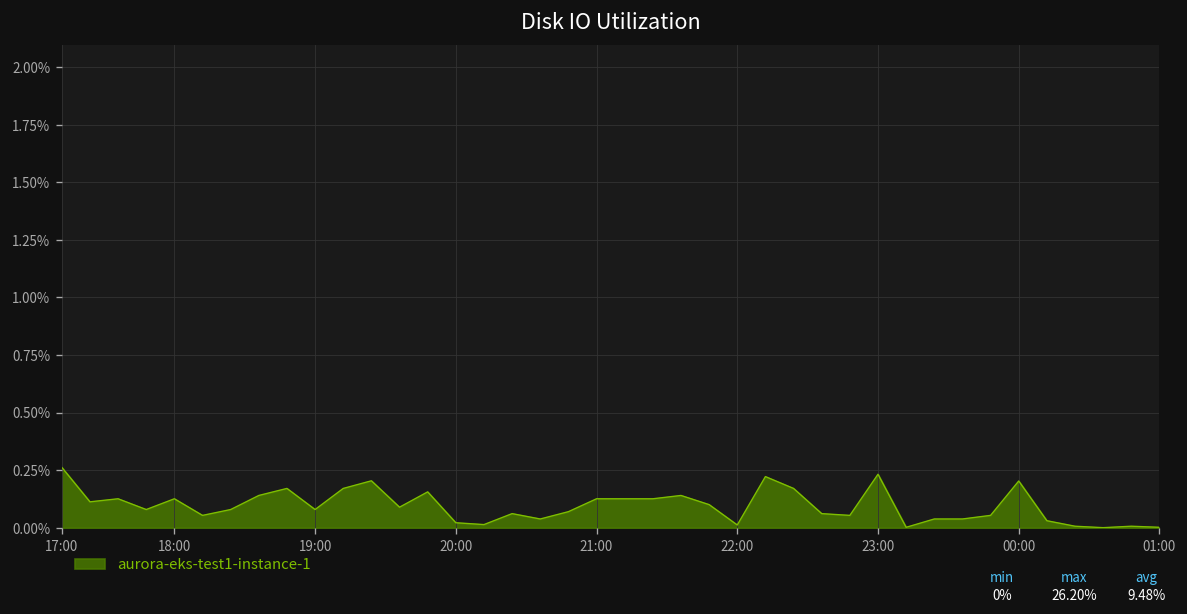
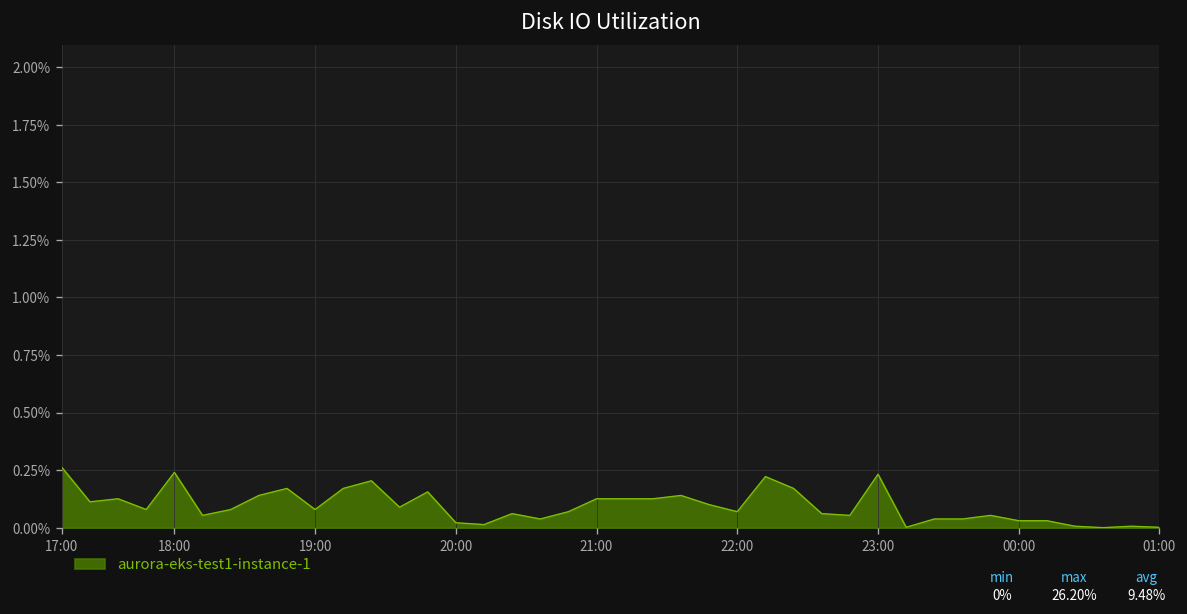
18:00: 0.13% -> 0.24%
22:00: 0.01% -> 0.07%
00:00: 0.20% -> 0.03%
